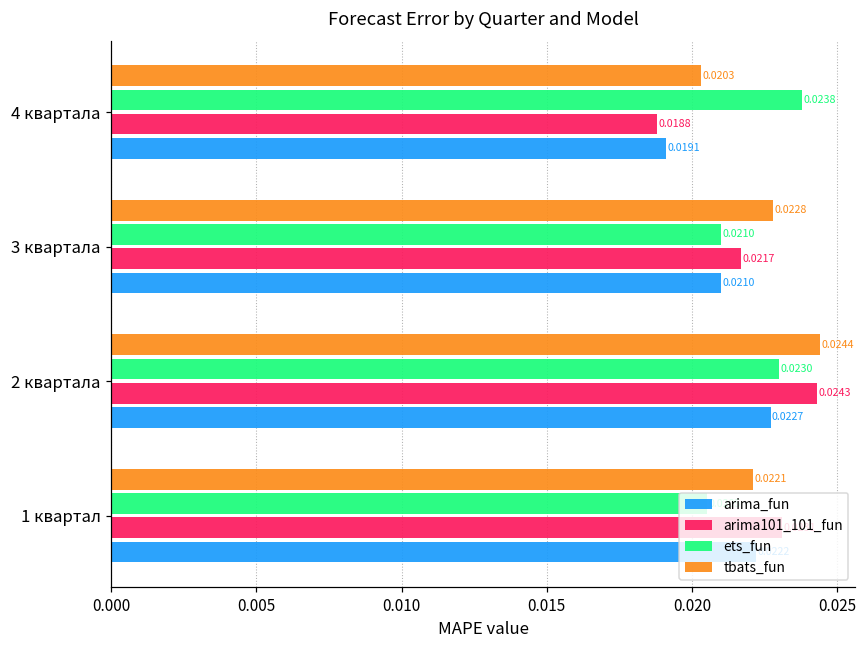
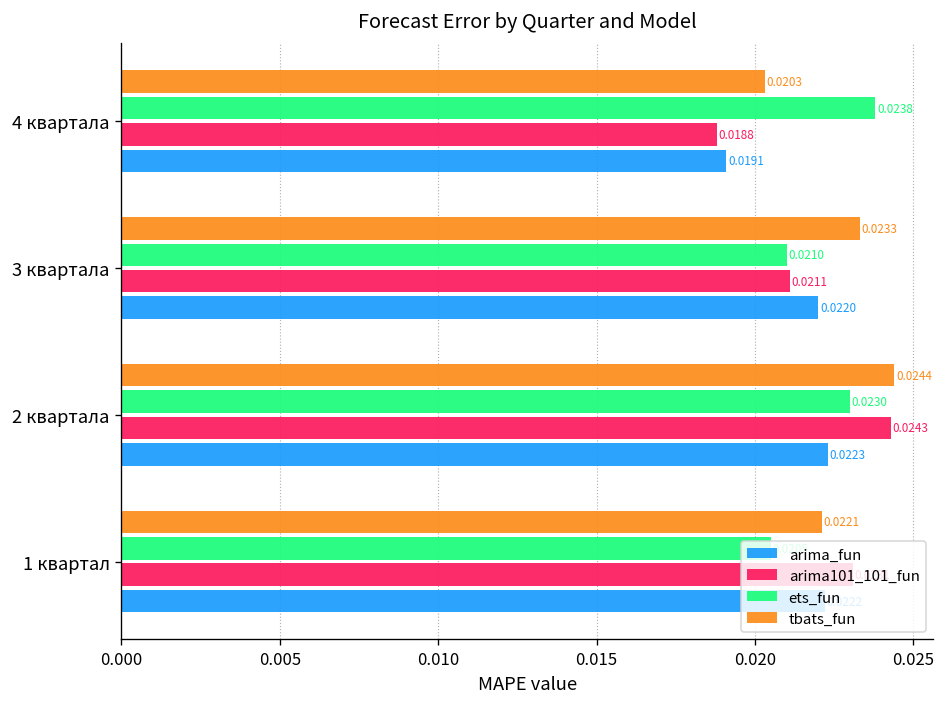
tbats_fun, 3 квартала: 0.0228 -> 0.0233
arima101_101_fun, 3 квартала: 0.0217 -> 0.0211
arima_fun, 3 квартала: 0.0210 -> 0.0220
arima_fun, 2 квартала: 0.0227 -> 0.0223
